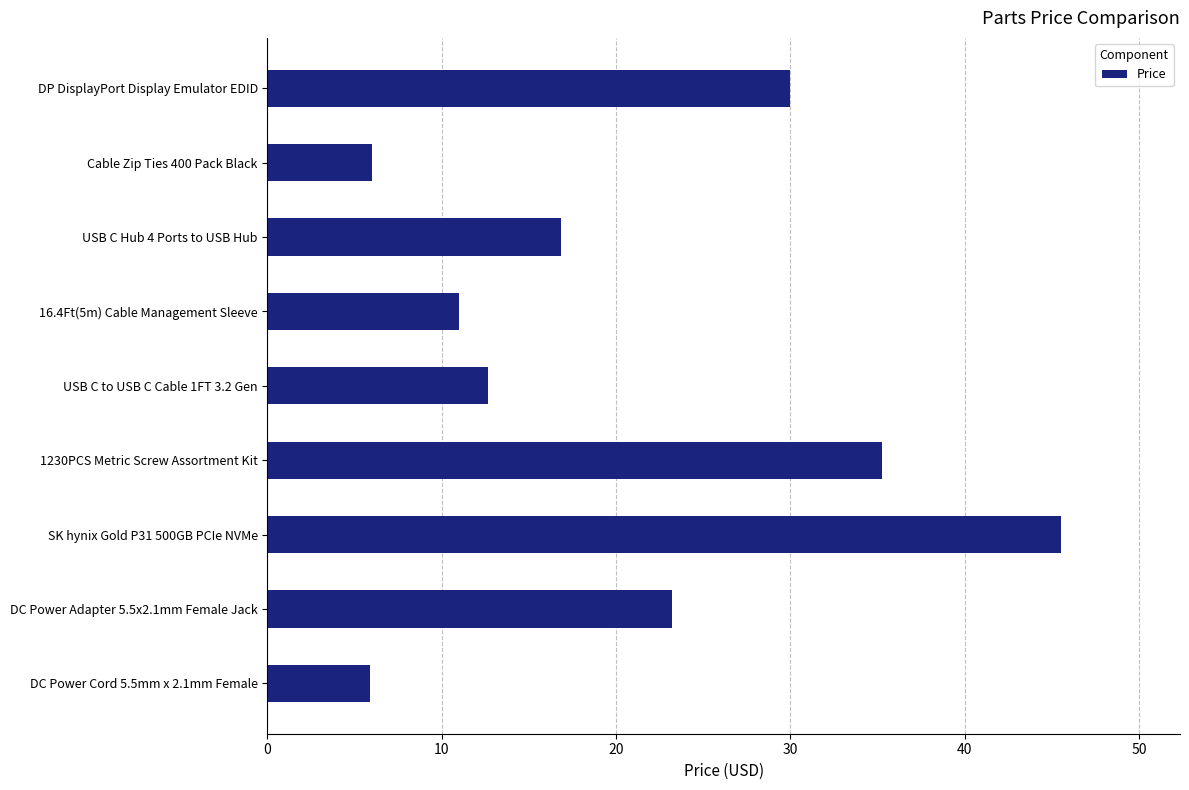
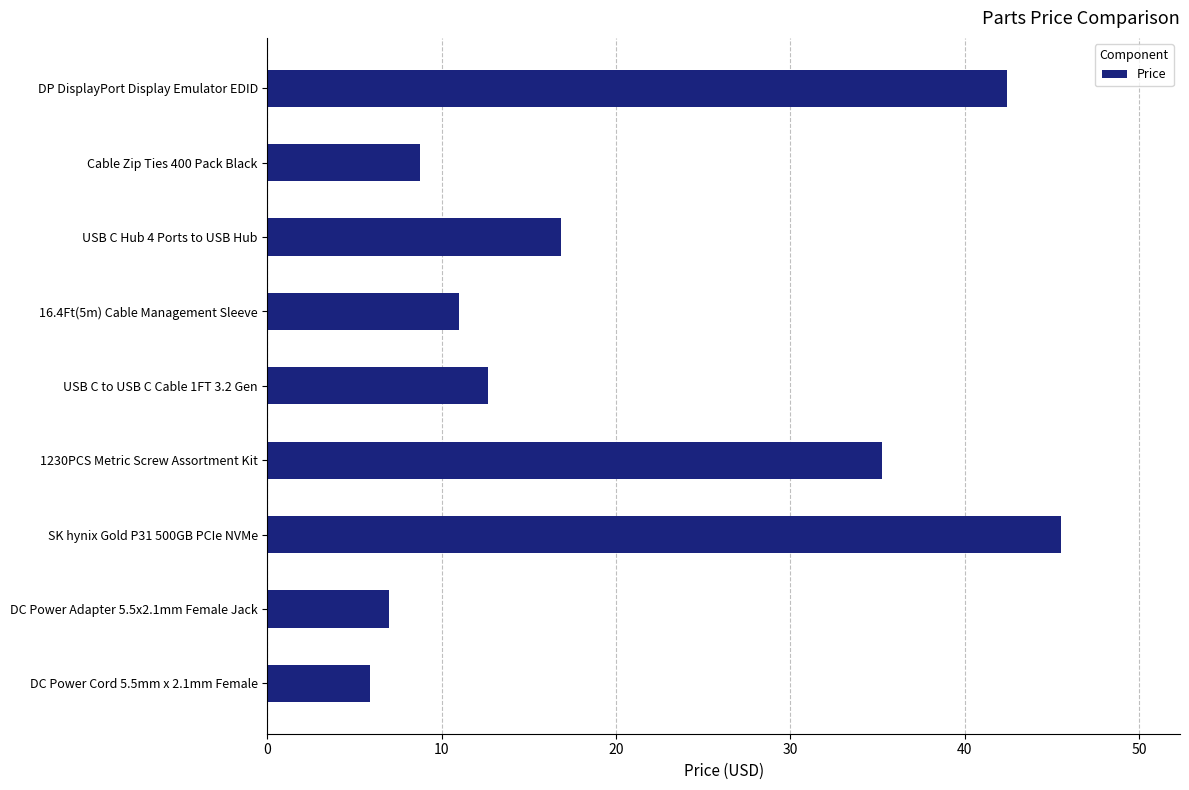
DP DisplayPort Display Emulator EDID: 30.0 -> 42.4
Cable Zip Ties 400 Pack Black: 6.0 -> 8.8
DC Power Adapter 5.5x2.1mm Female Jack: 23.2 -> 7.0
